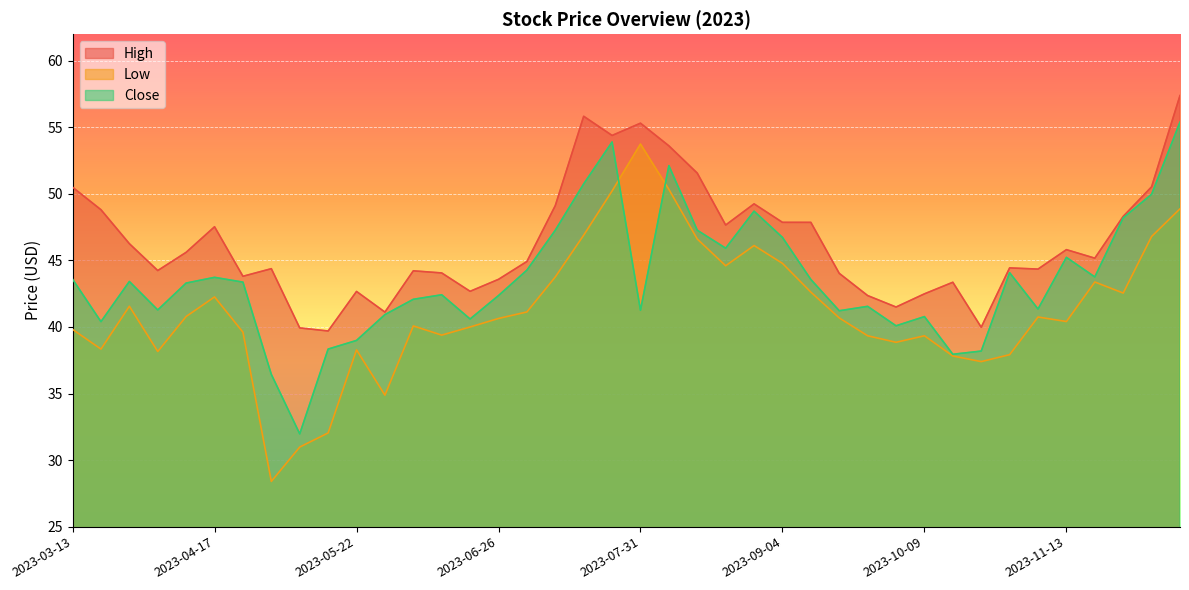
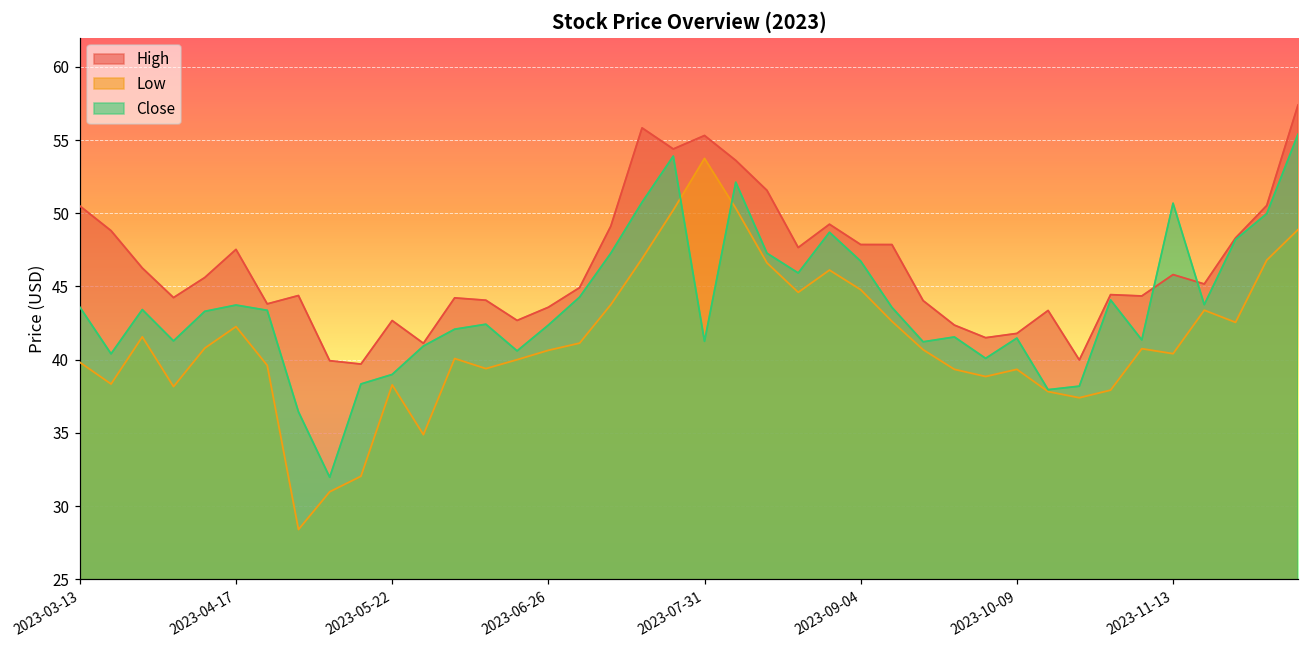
High, 2023-10-09: 42.5 -> 41.8
Close, 2023-10-09: 40.8 -> 41.5
Close, 2023-11-13: 45.2 -> 50.7
